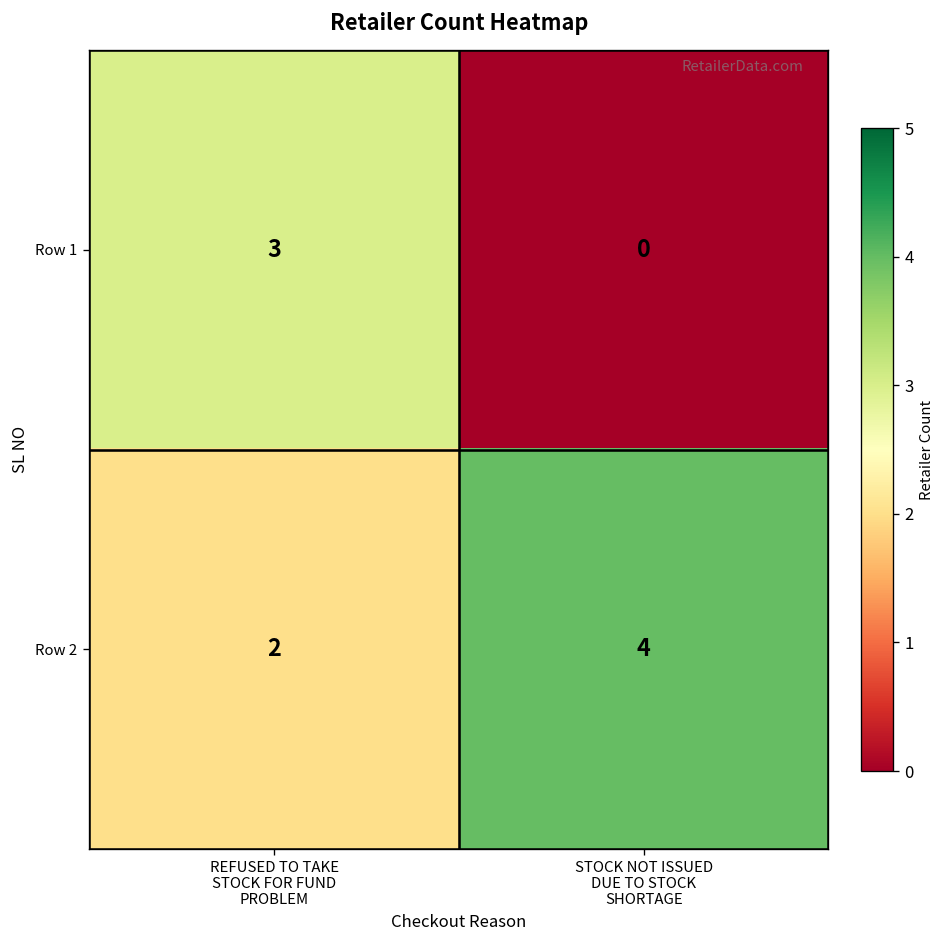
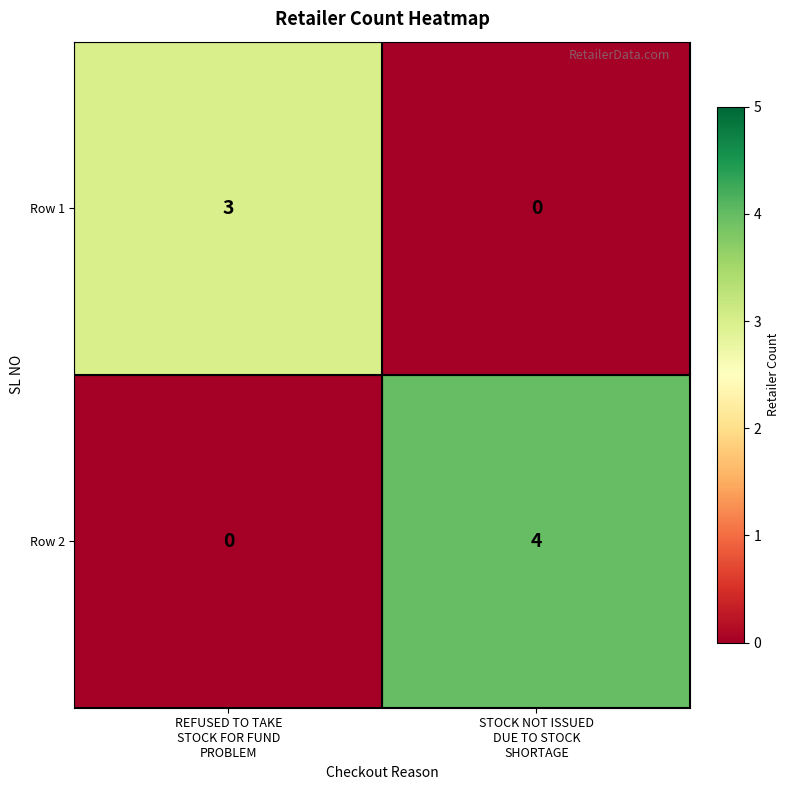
Row 2, REFUSED TO TAKE STOCK FOR FUND PROBLEM: 2 -> 0
